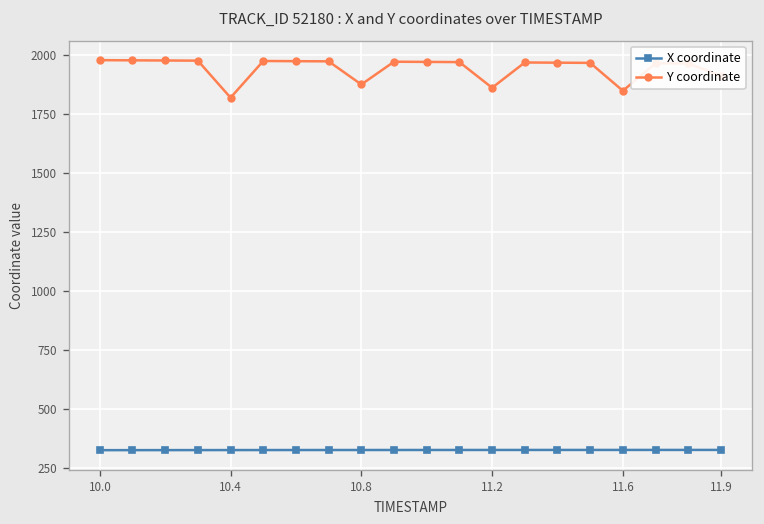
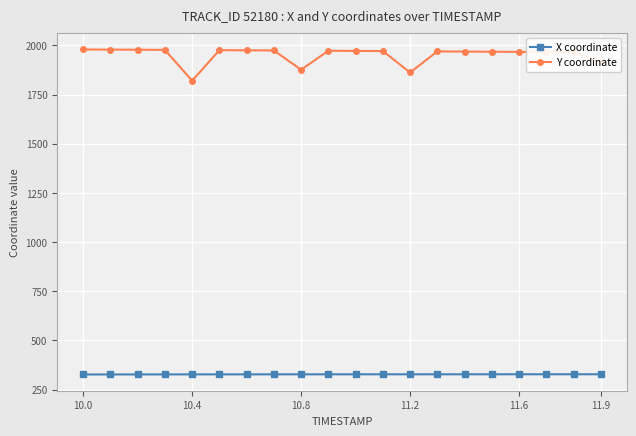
Y coordinate, 11.6: 1850 -> 1970
